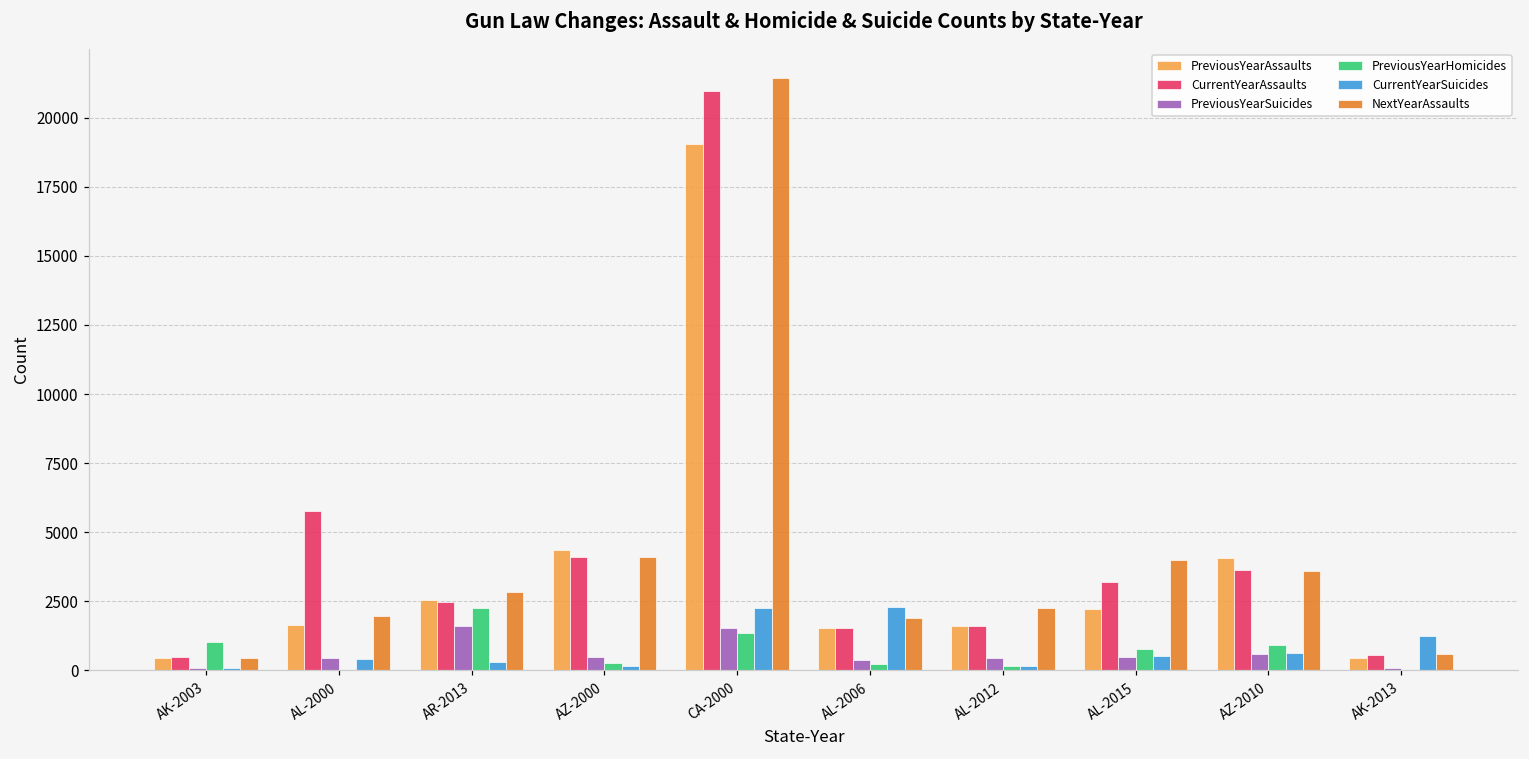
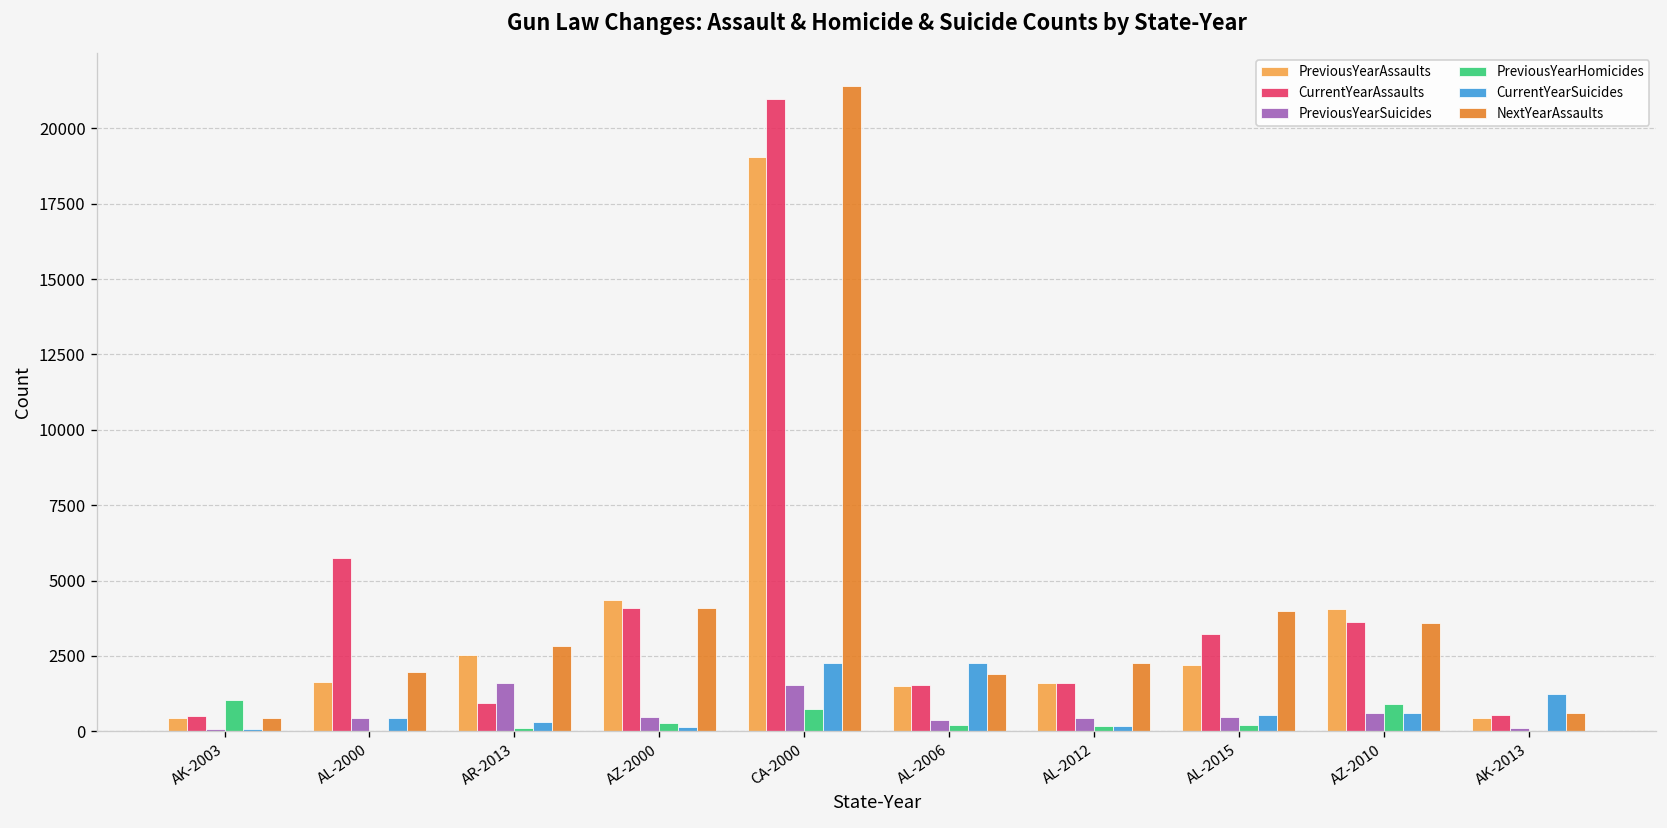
CurrentYearAssaults, AR-2013: 2500 -> 1000
PreviousYearHomicides, AR-2013: 2300 -> 100
PreviousYearHomicides, CA-2000: 1400 -> 700
PreviousYearHomicides, AL-2015: 800 -> 200
